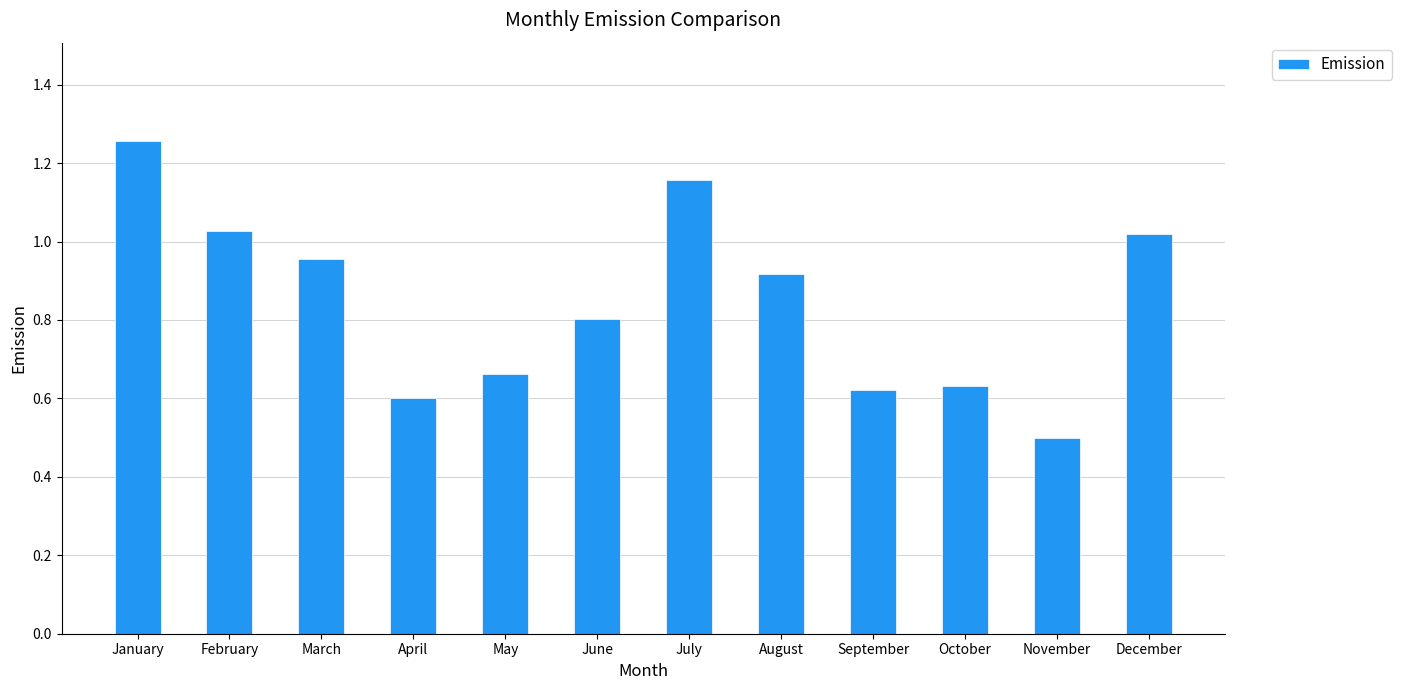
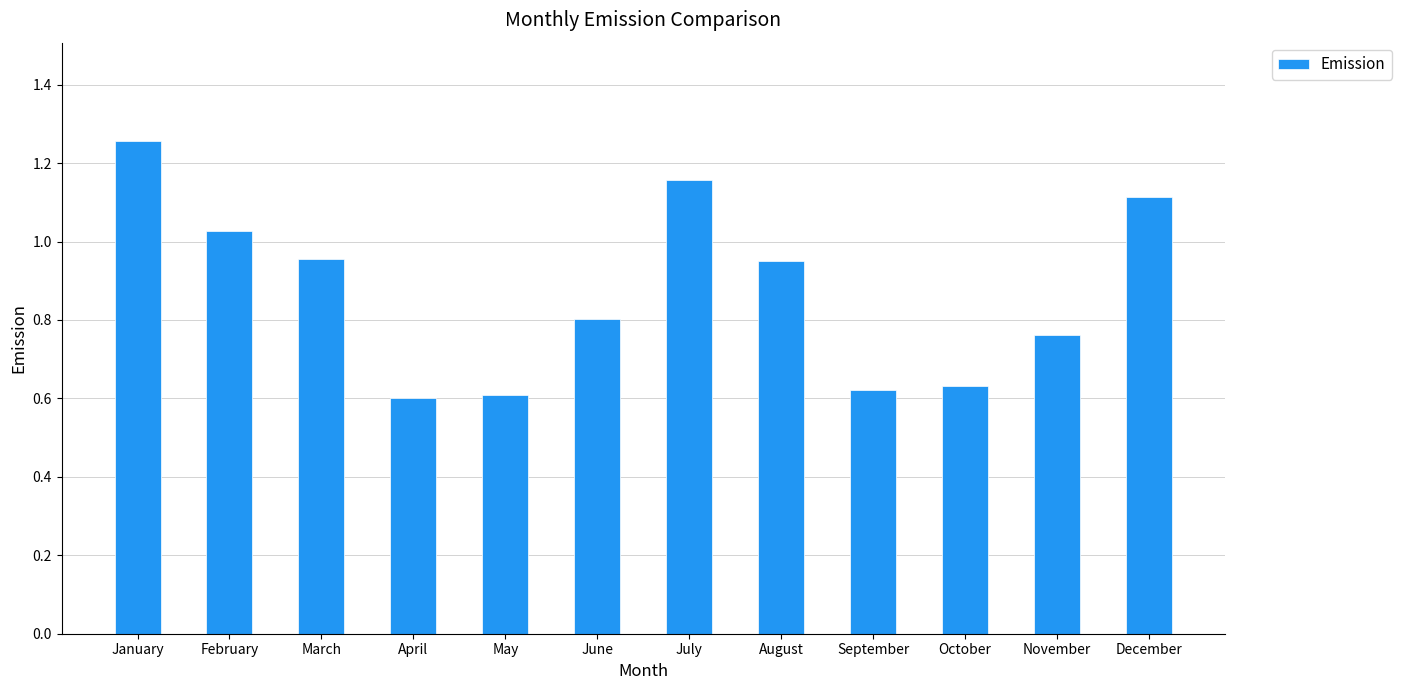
May: 0.66 -> 0.61
August: 0.92 -> 0.95
November: 0.50 -> 0.76
December: 1.02 -> 1.11
